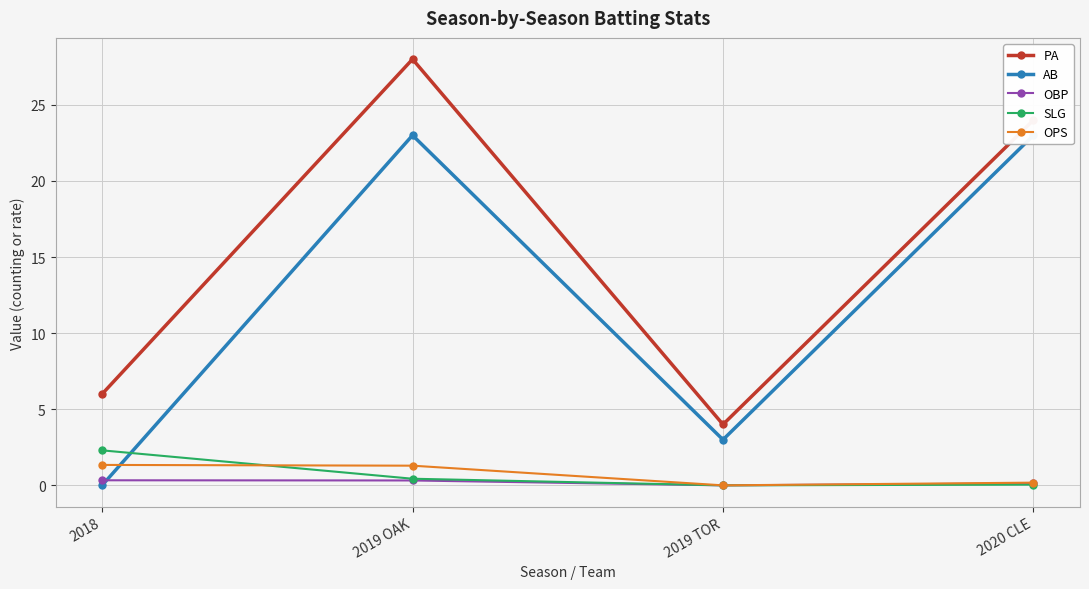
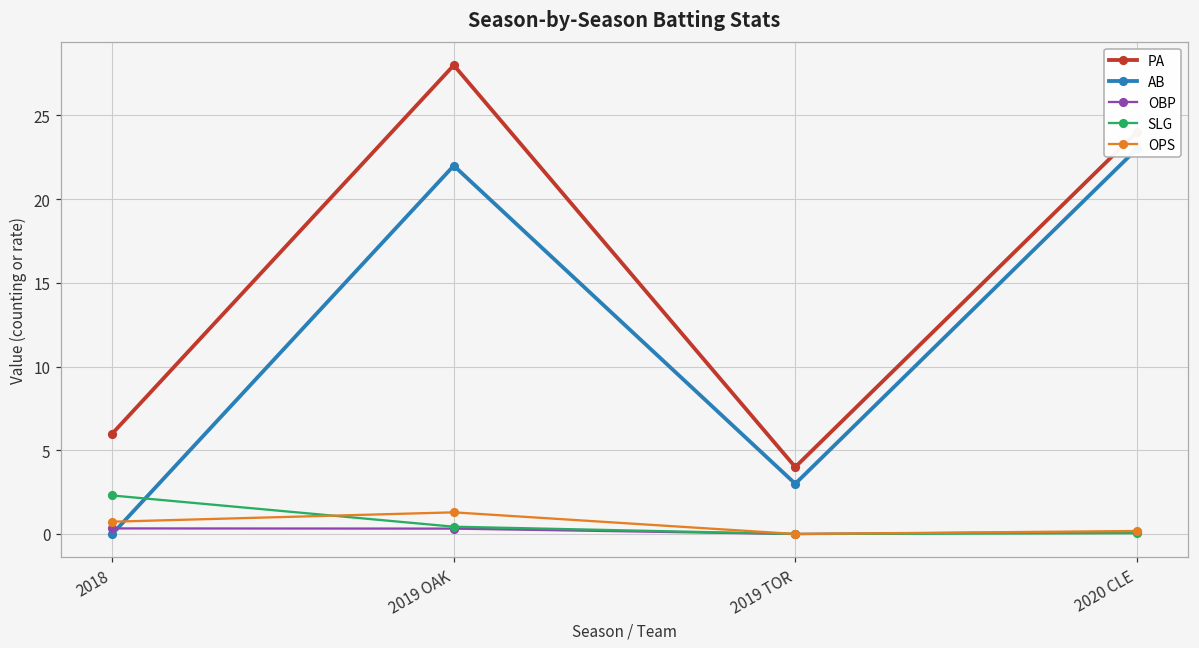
OPS, 2018: 1.3 -> 0.7
AB, 2019 OAK: 23 -> 22
